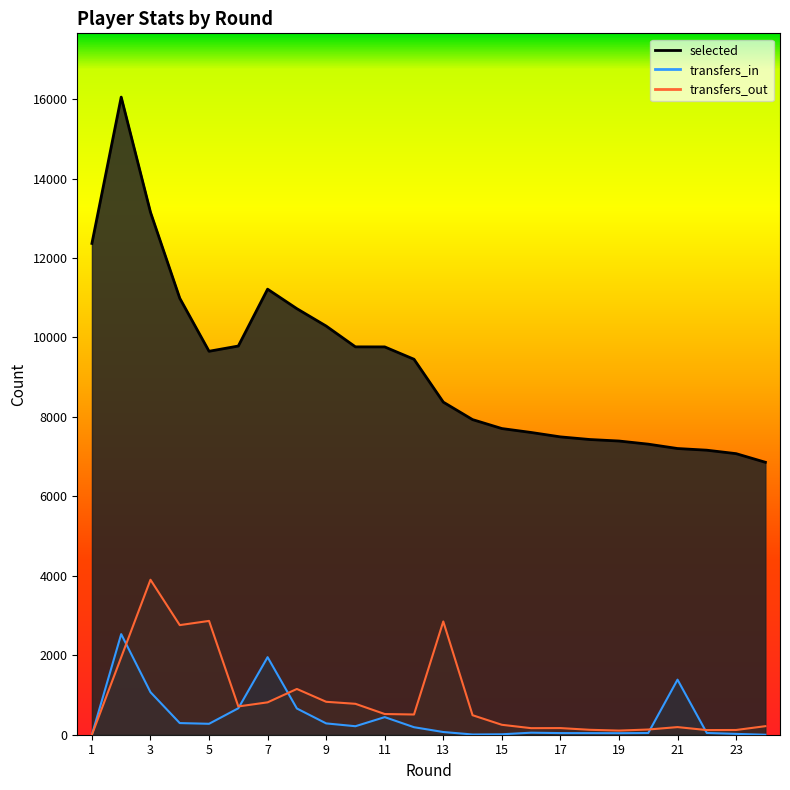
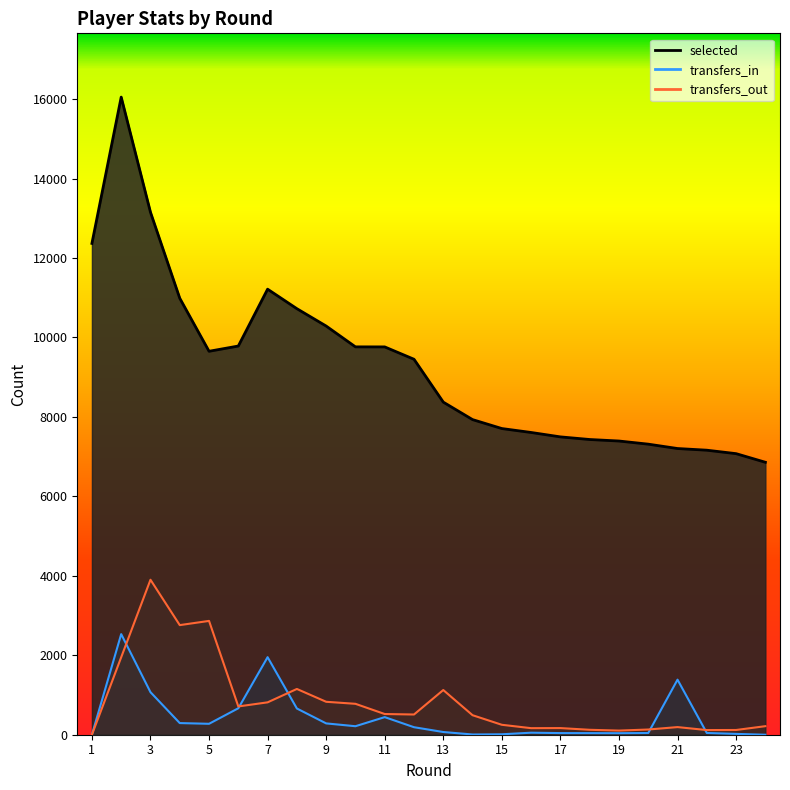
transfers_out, 13: 2900 -> 1100
